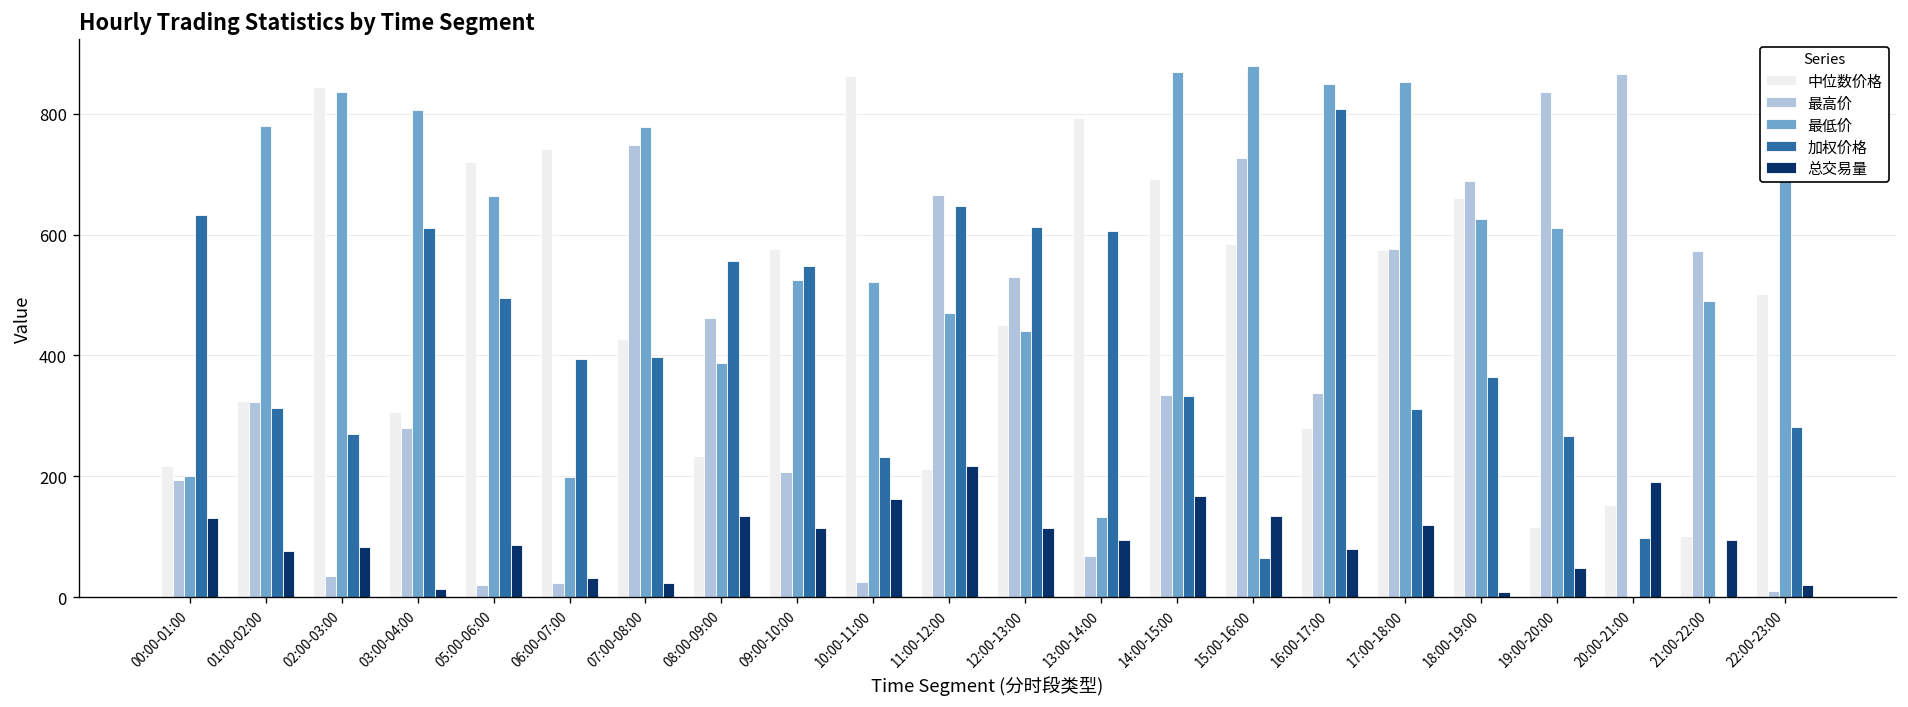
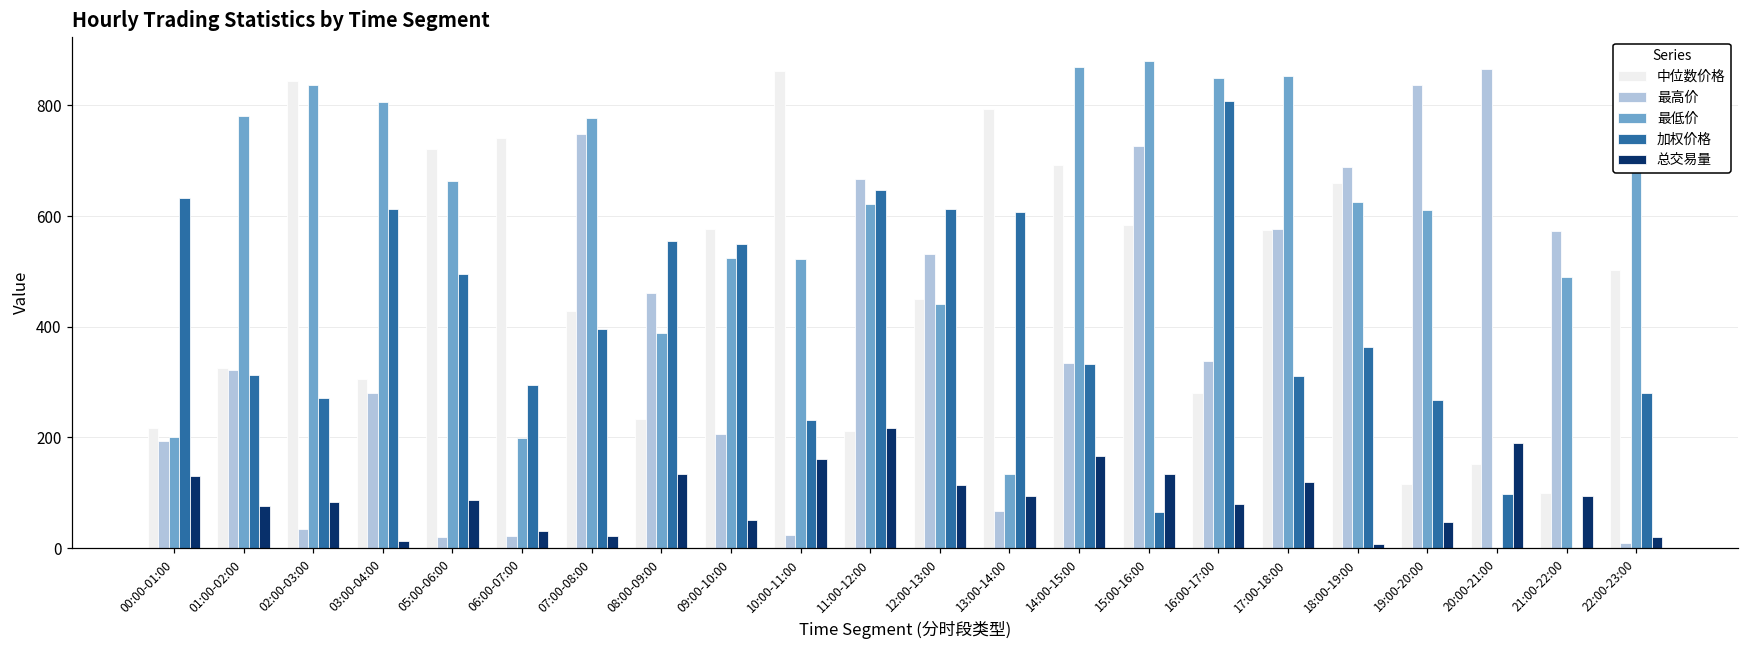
加权价格, 06:00-07:00: 390 -> 300
总交易量, 09:00-10:00: 110 -> 50
最低价, 11:00-12:00: 470 -> 620
